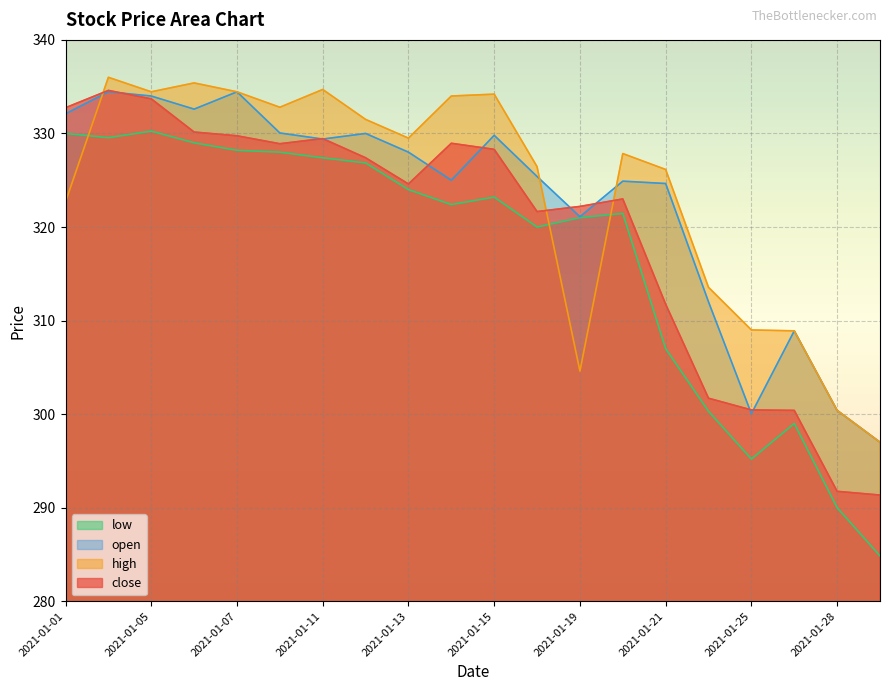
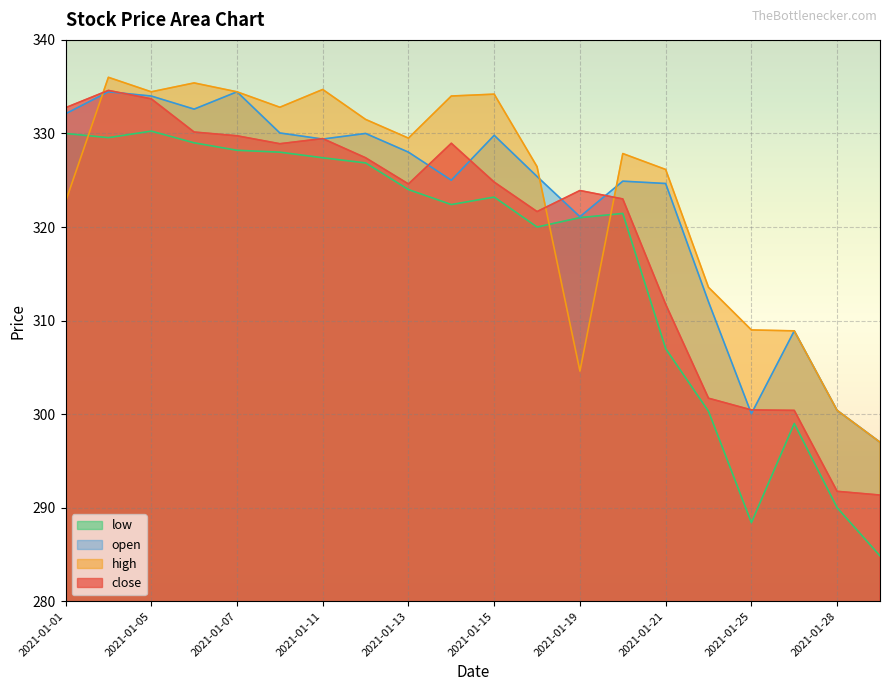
close, 2021-01-15: 328 -> 325
close, 2021-01-19: 322 -> 324
low, 2021-01-25: 295 -> 288
